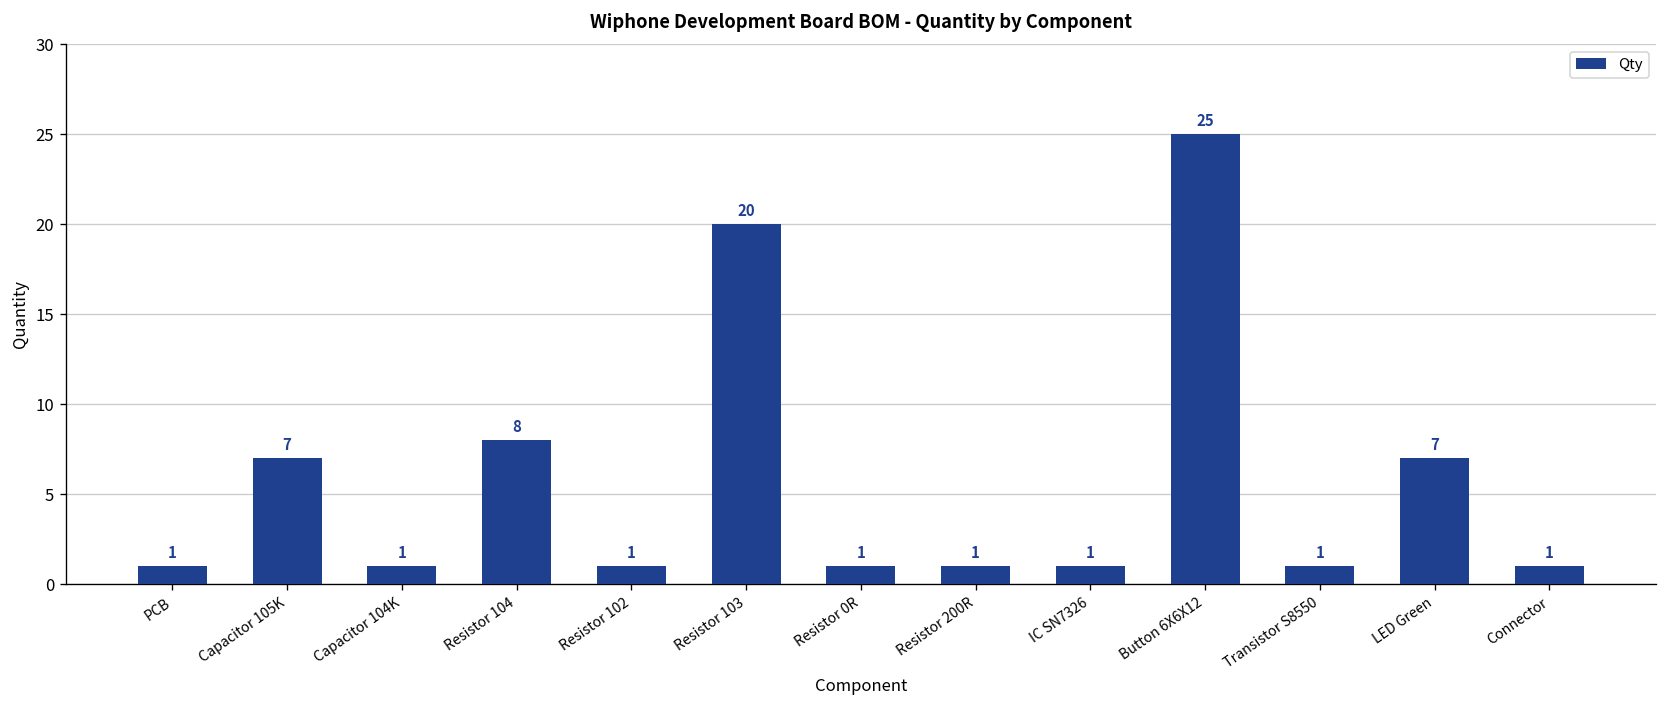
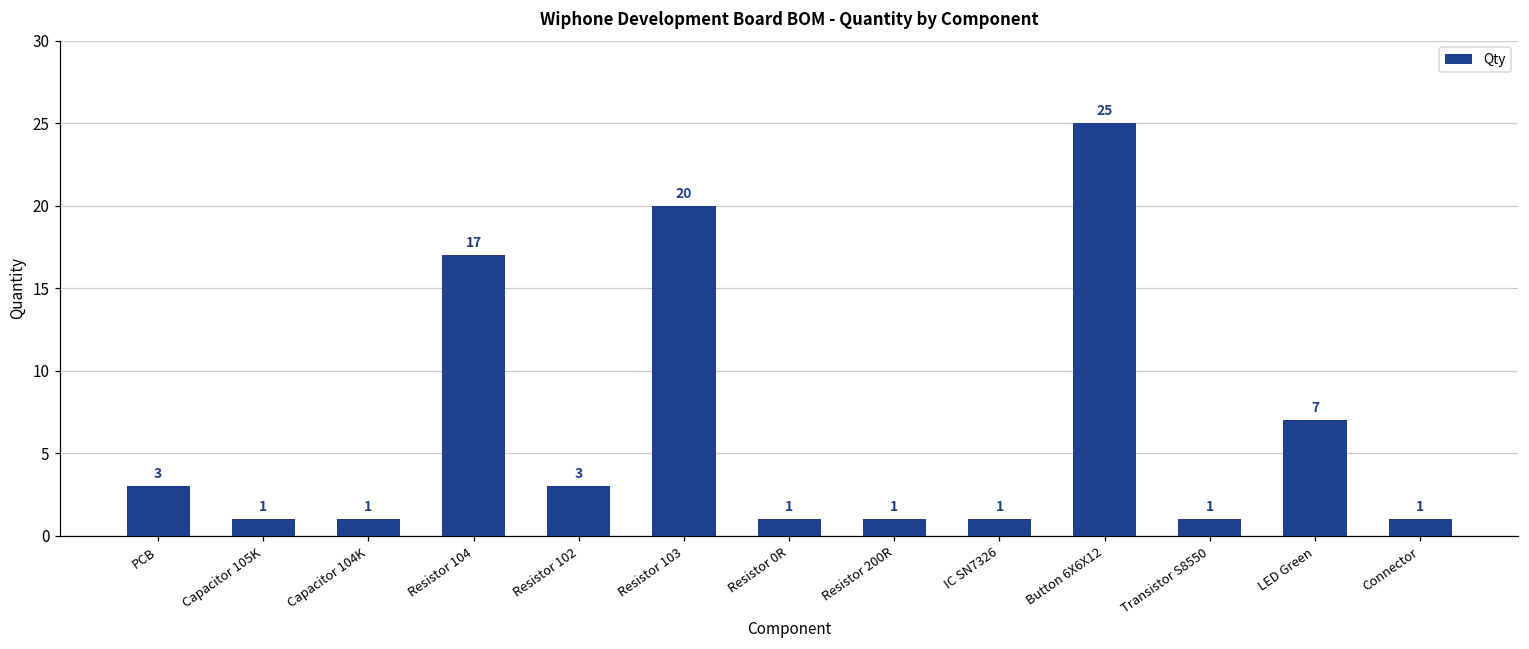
PCB: 1 -> 3
Capacitor 105K: 7 -> 1
Resistor 104: 8 -> 17
Resistor 102: 1 -> 3
